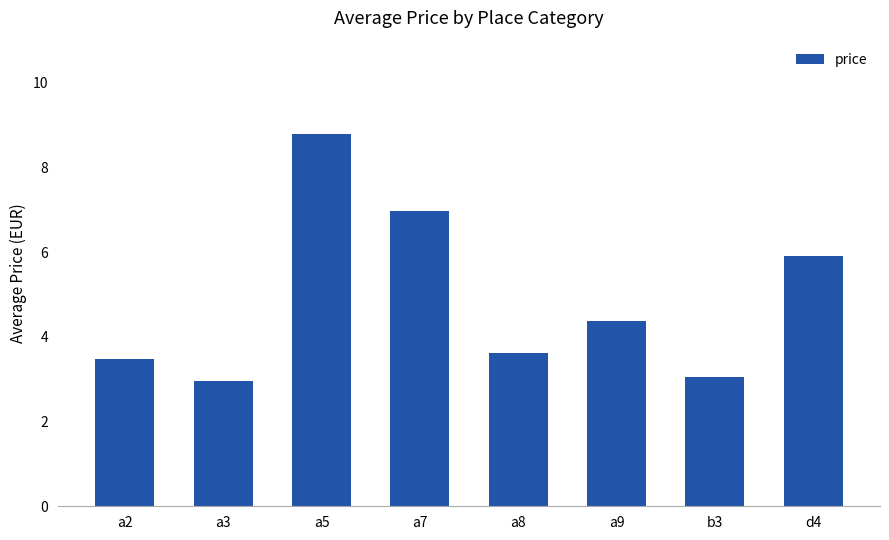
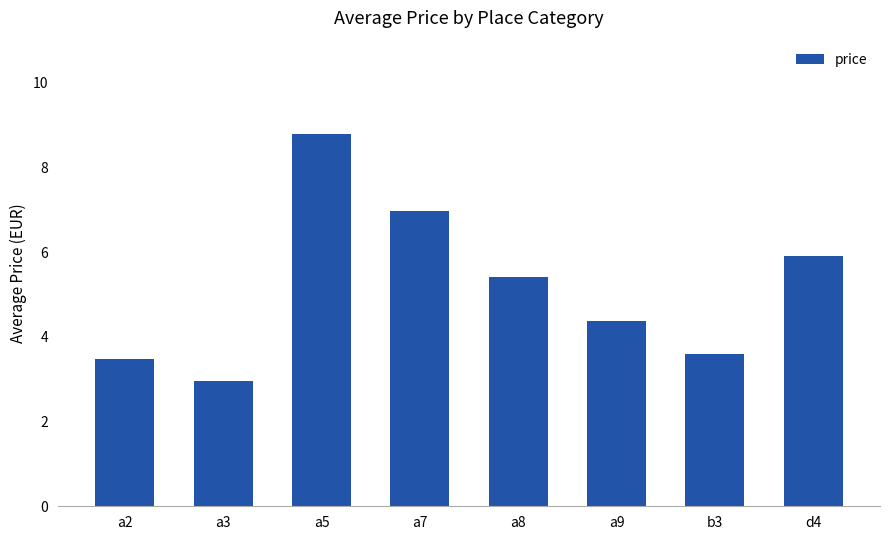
a8: 3.6 -> 5.4
b3: 3.1 -> 3.6
